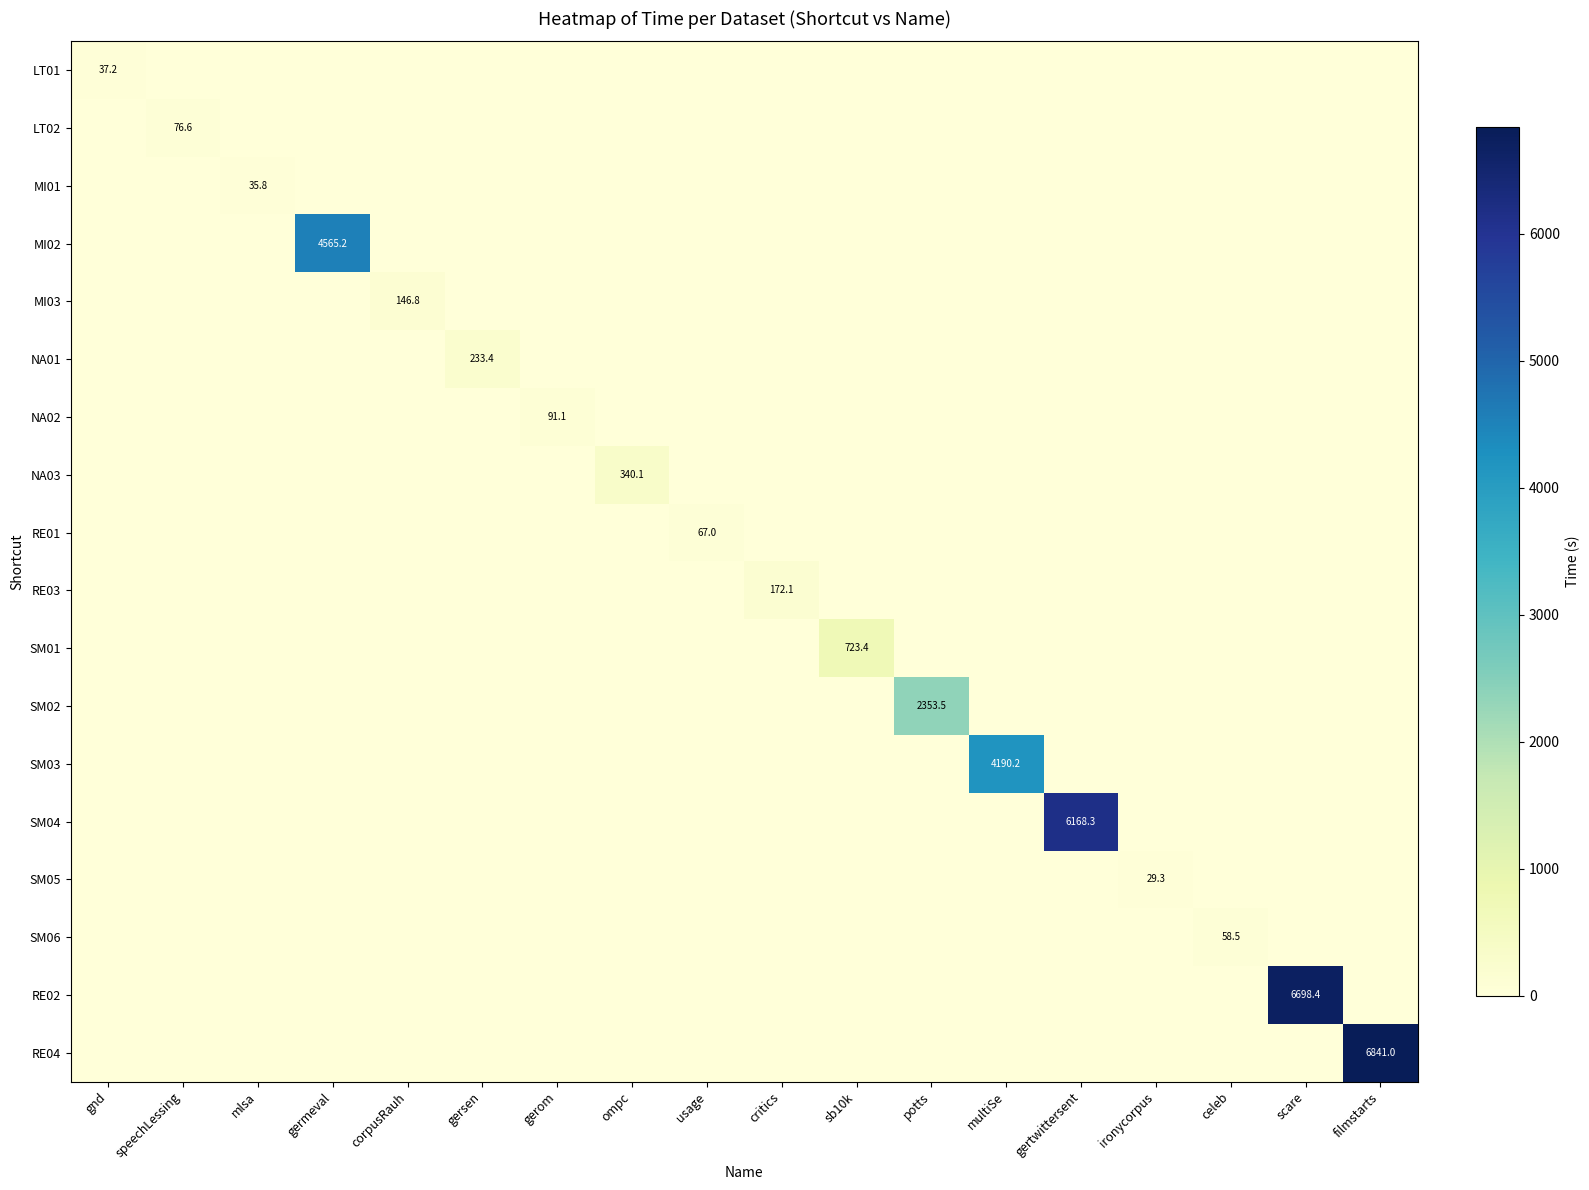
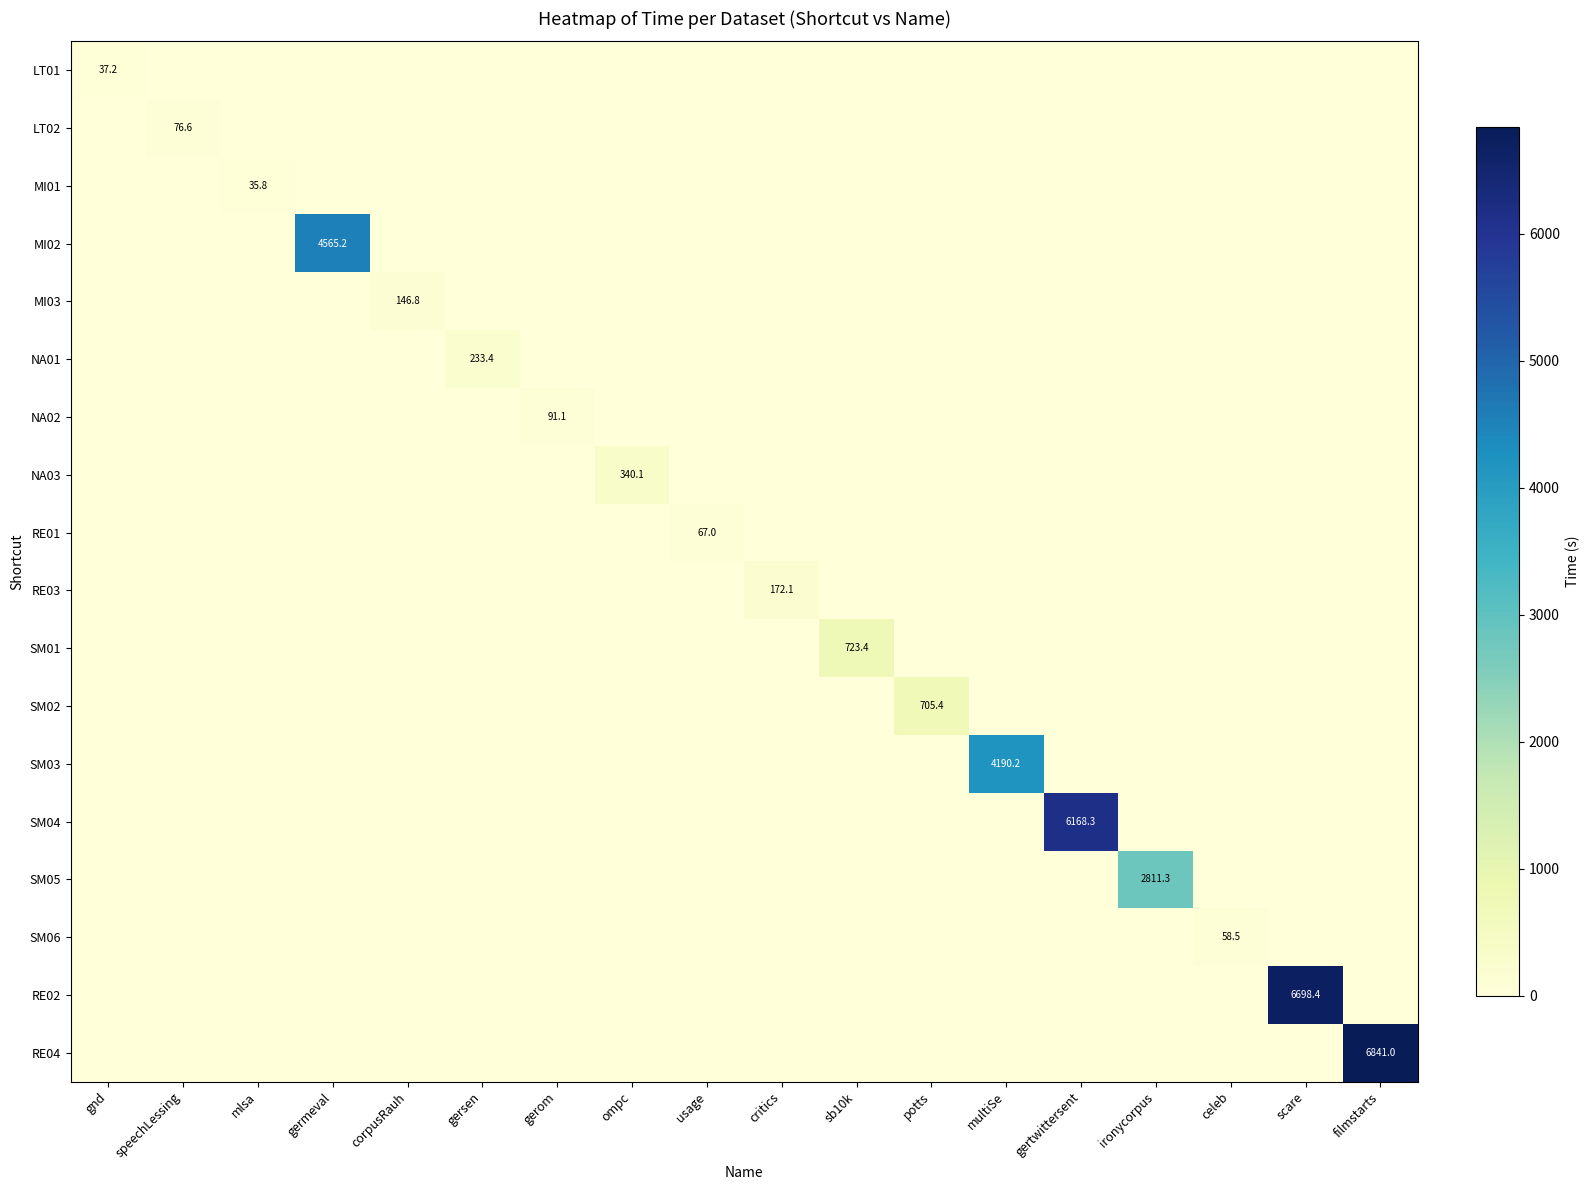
SM02, potts: 2353.5 -> 705.4
SM05, ironycorpus: 29.3 -> 2811.3
